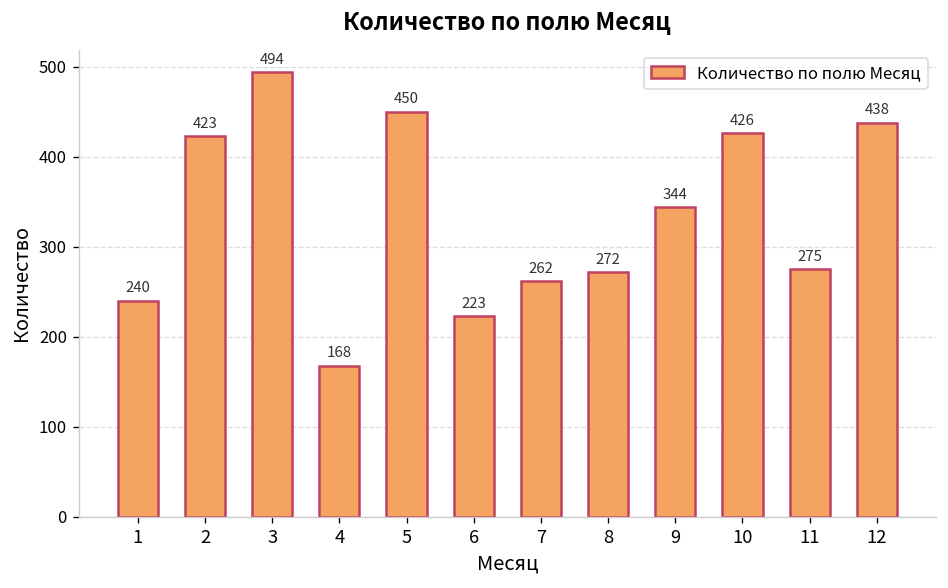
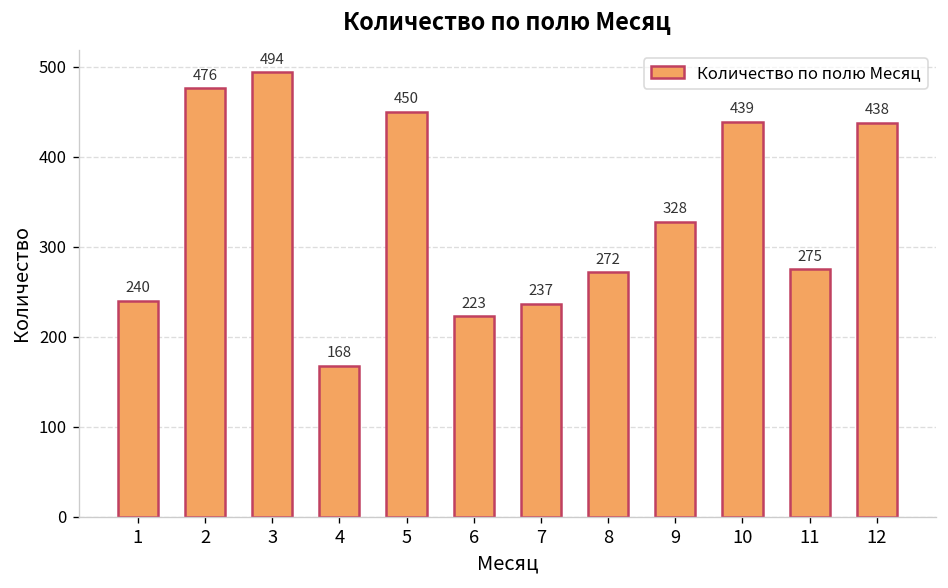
2: 423 -> 476
7: 262 -> 237
9: 344 -> 328
10: 426 -> 439
